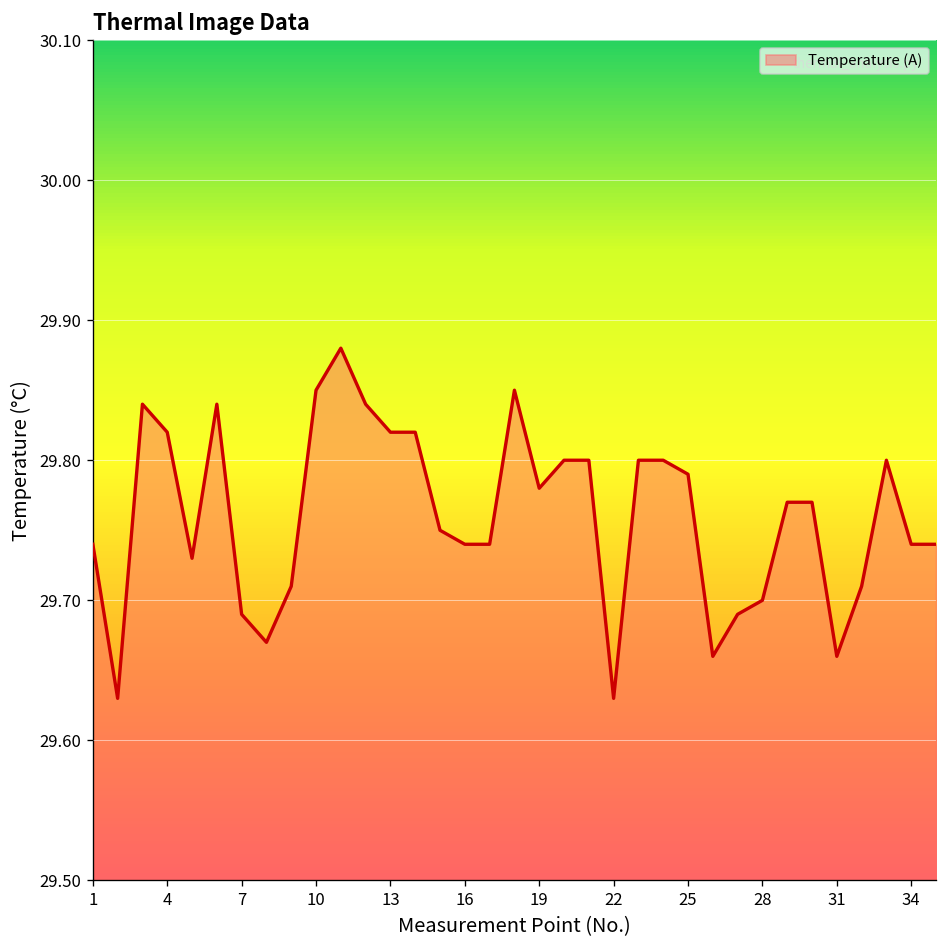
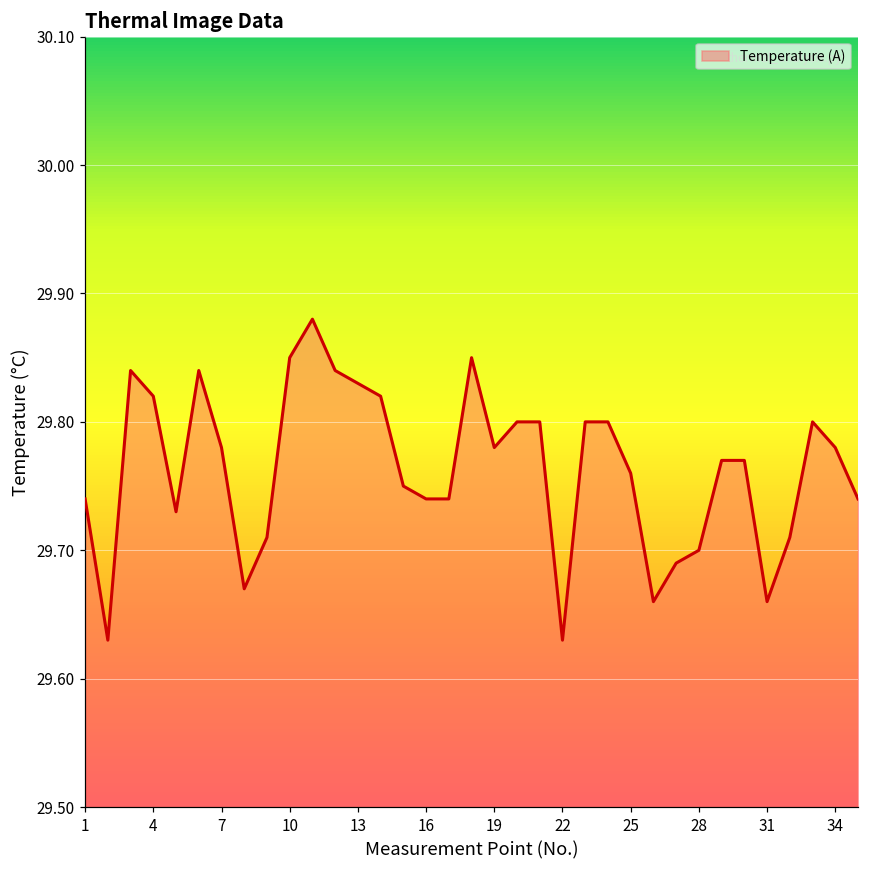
7: 29.69 -> 29.78
13: 29.82 -> 29.83
25: 29.79 -> 29.76
34: 29.74 -> 29.78
